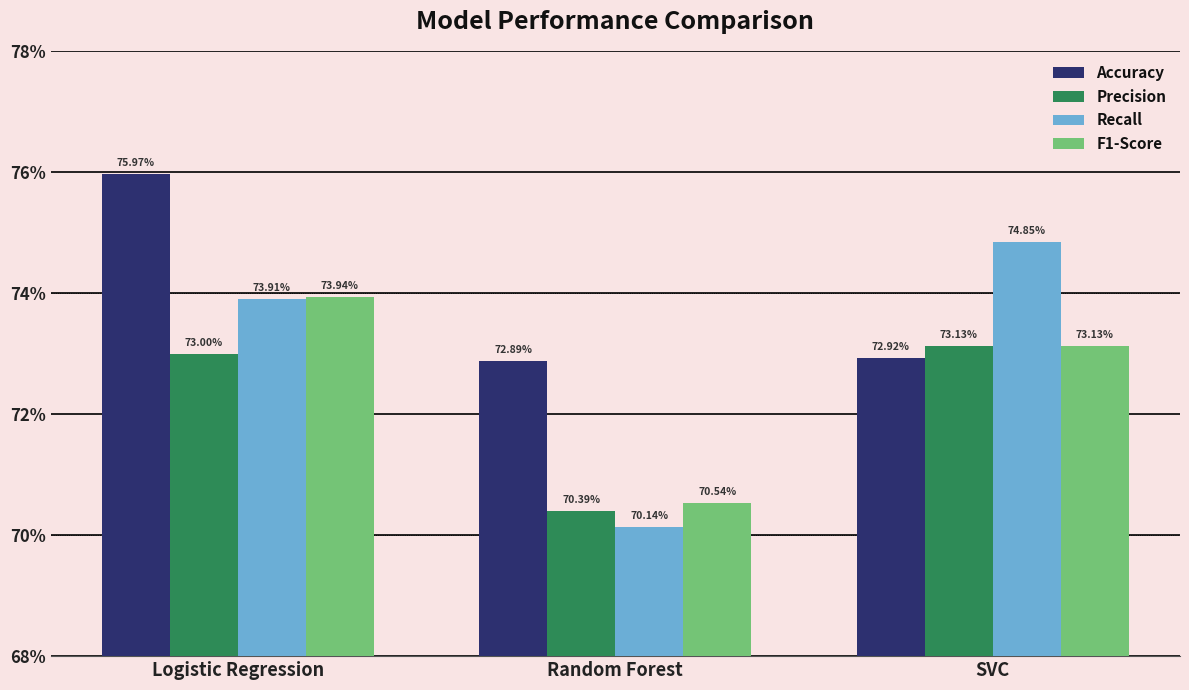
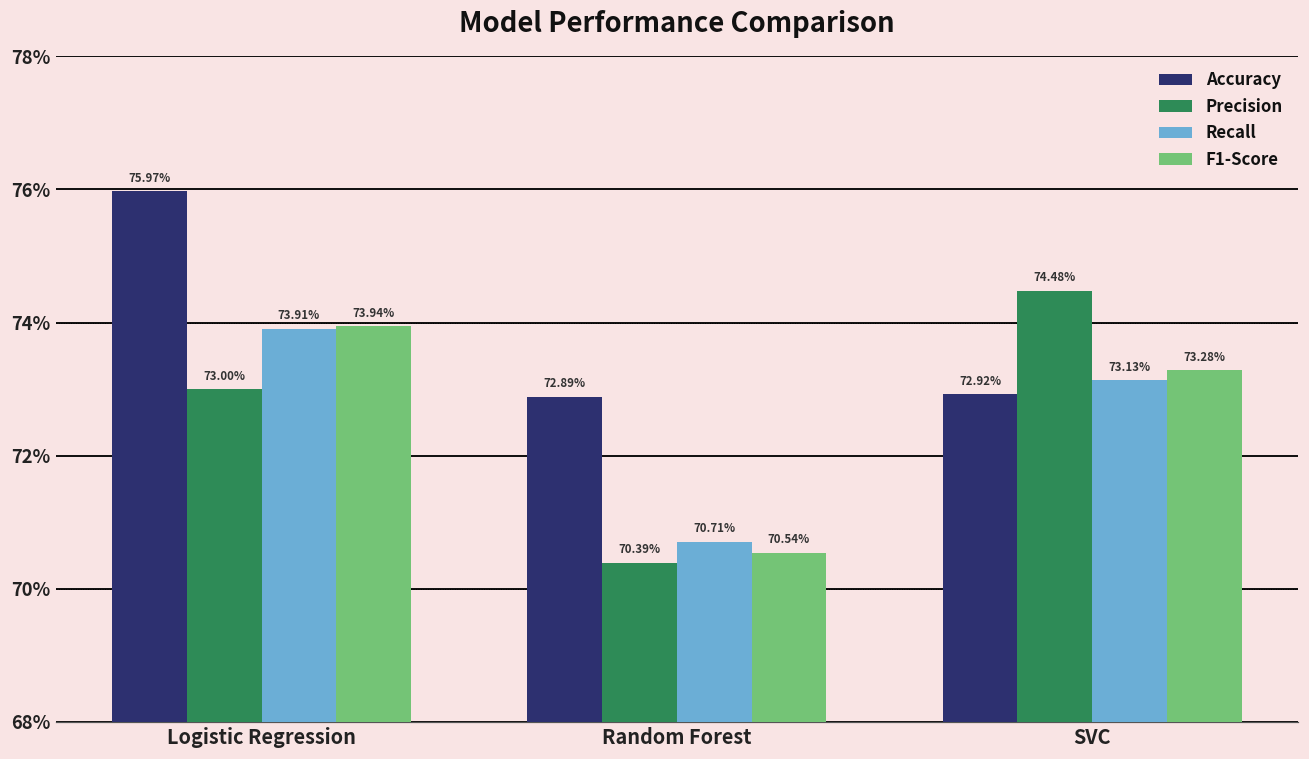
Recall, Random Forest: 70.14% -> 70.71%
Precision, SVC: 73.13% -> 74.48%
Recall, SVC: 74.85% -> 73.13%
F1-Score, SVC: 73.13% -> 73.28%
